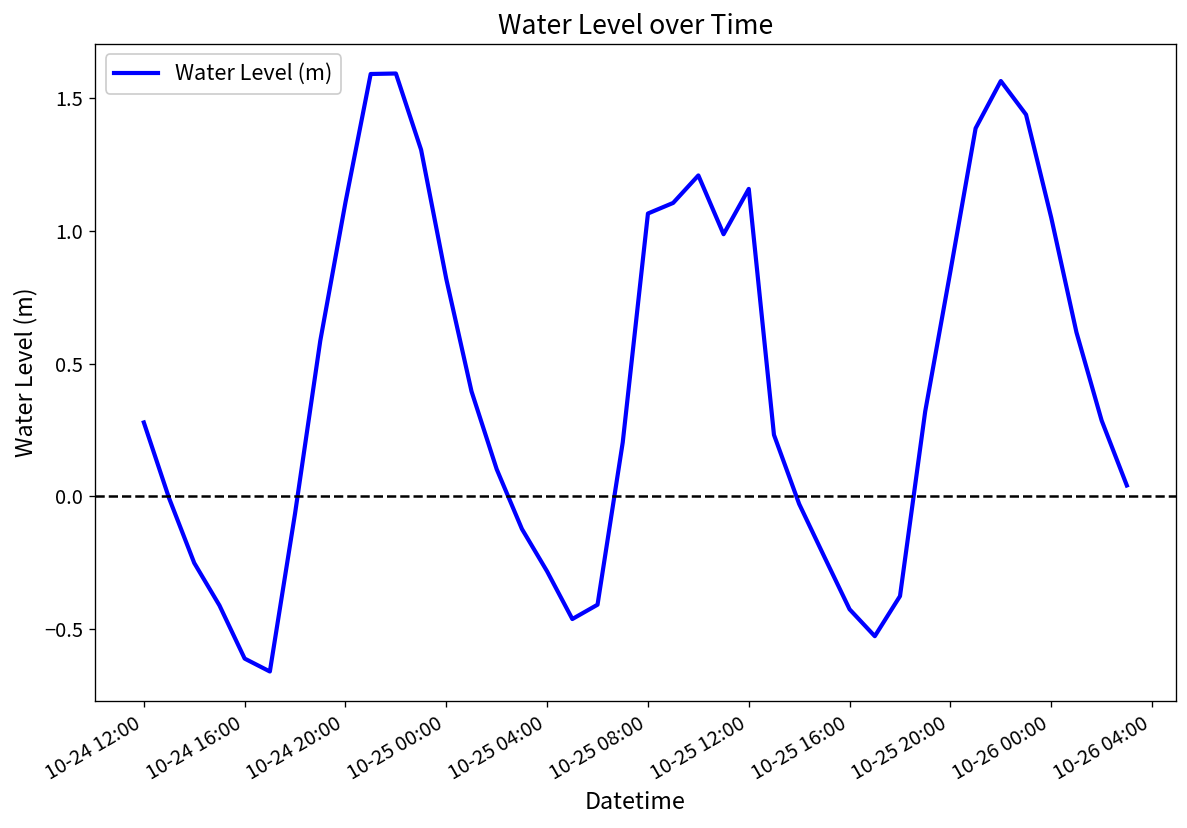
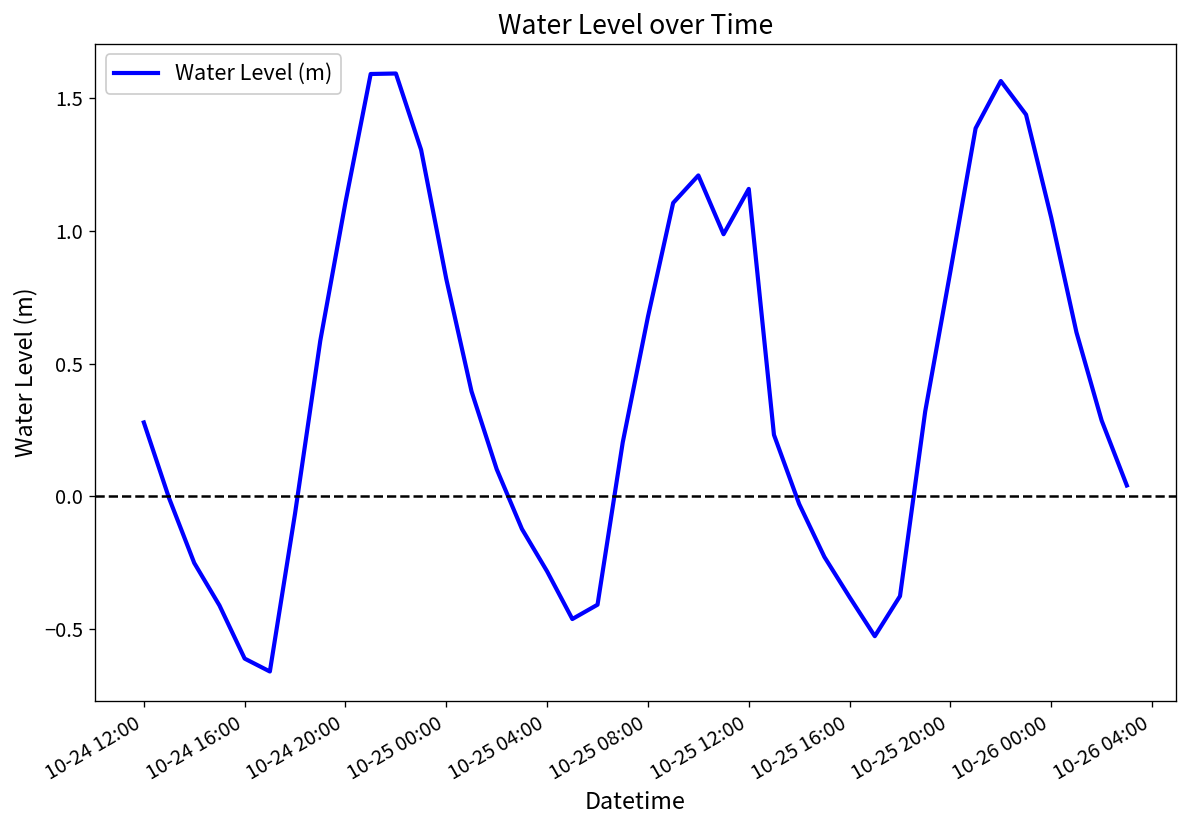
10-25 08:00: 1.07 -> 0.68
10-25 16:00: -0.43 -> -0.38
